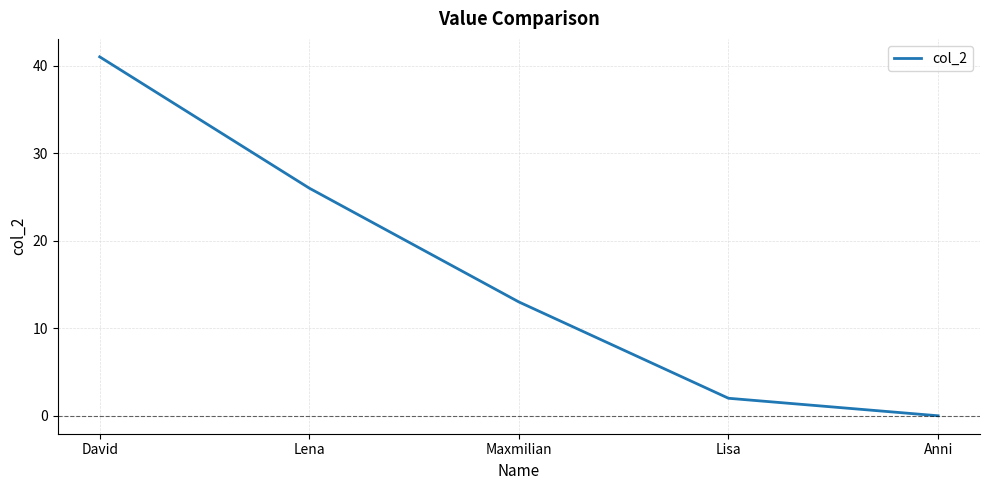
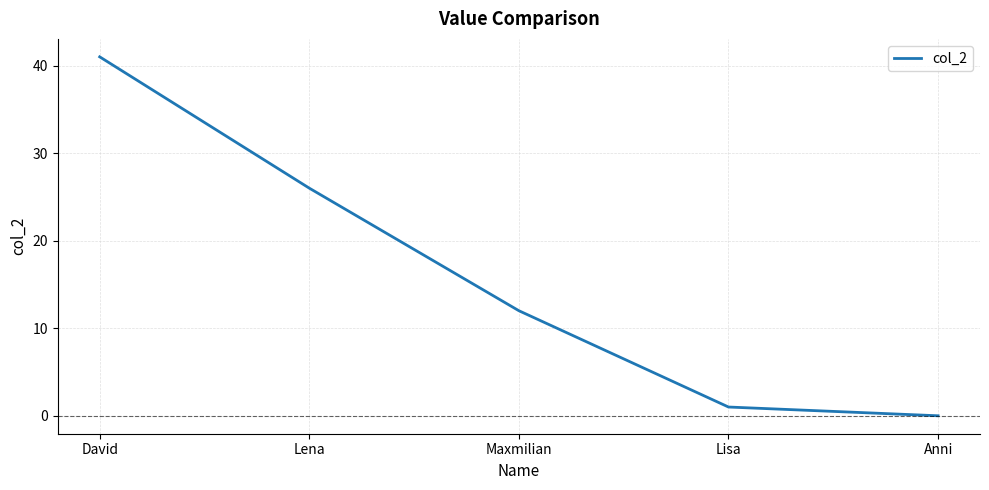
Maxmilian: 13 -> 12
Lisa: 2 -> 1
